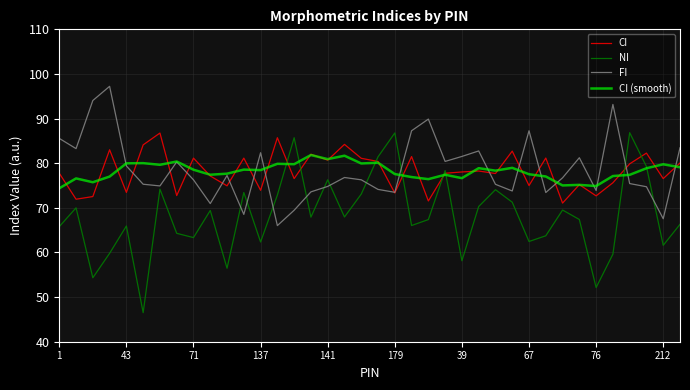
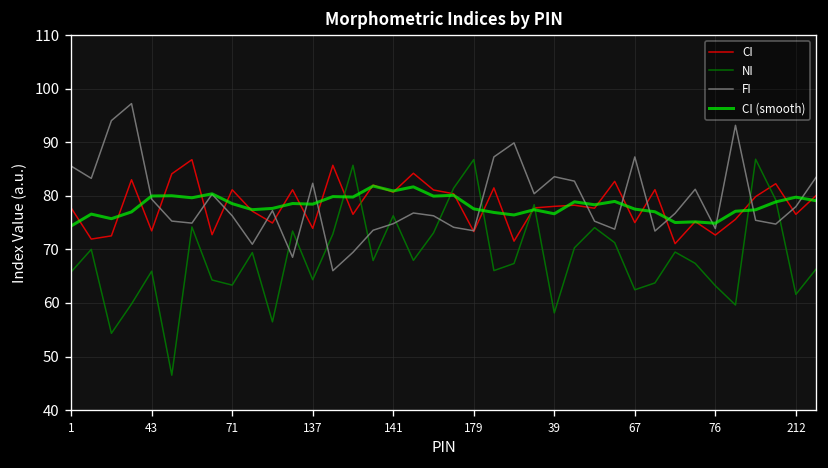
NI, 137: 62 -> 64
FI, 39: 82 -> 84
NI, 76: 52 -> 63
FI, 212: 68 -> 78
